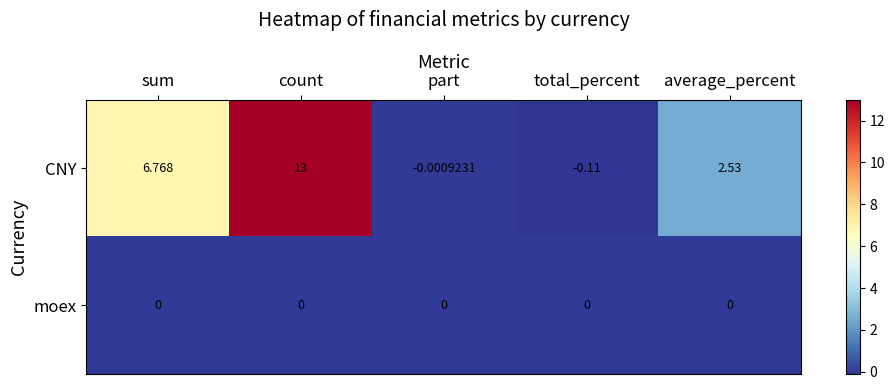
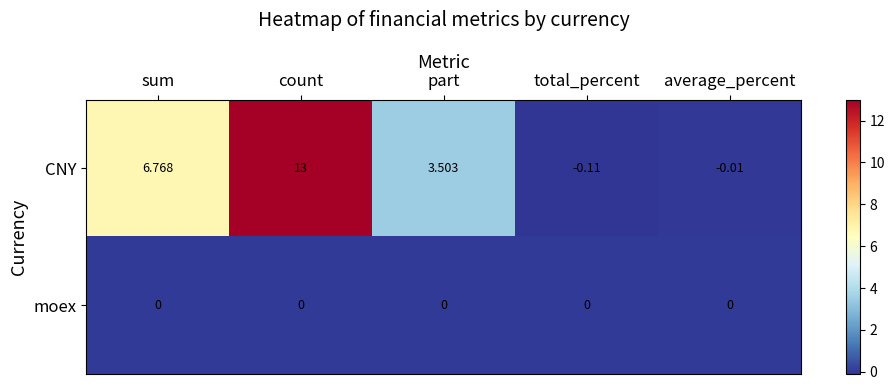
CNY, part: -0.0009231 -> 3.503
CNY, average_percent: 2.53 -> -0.01
